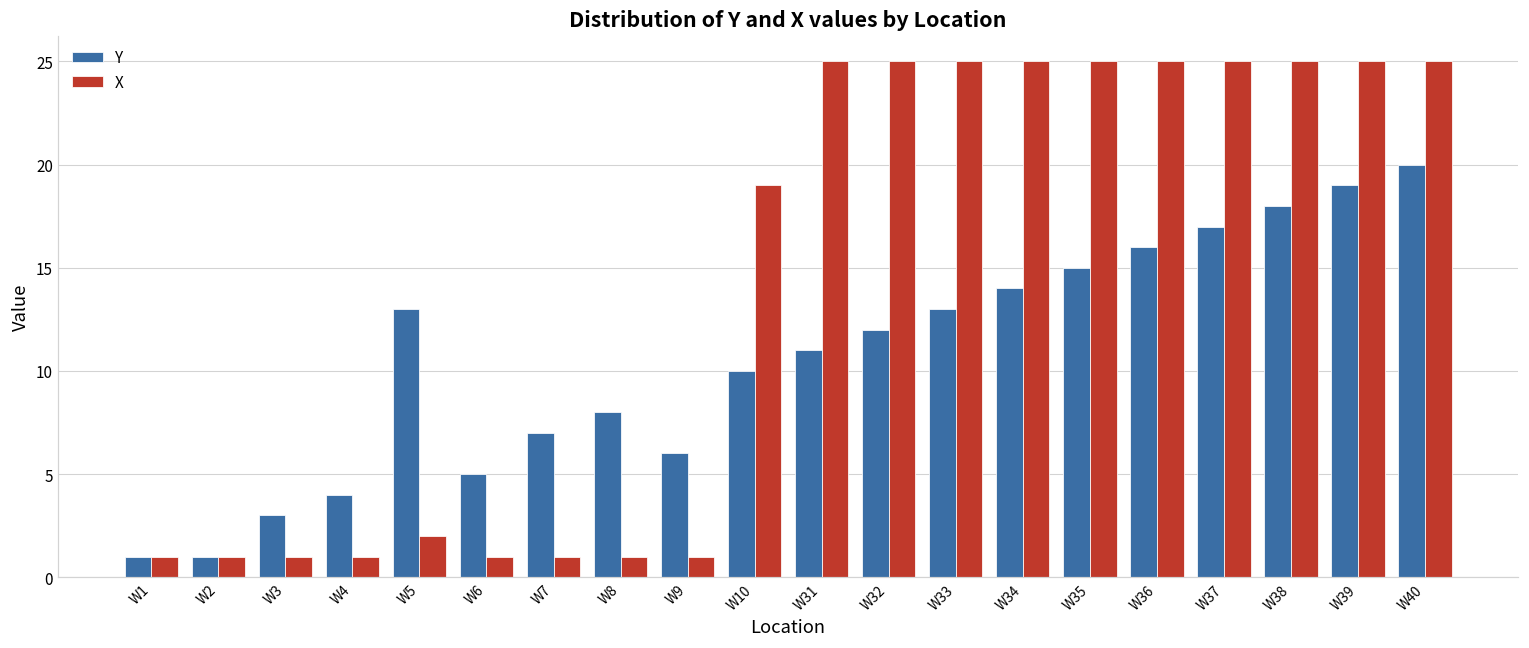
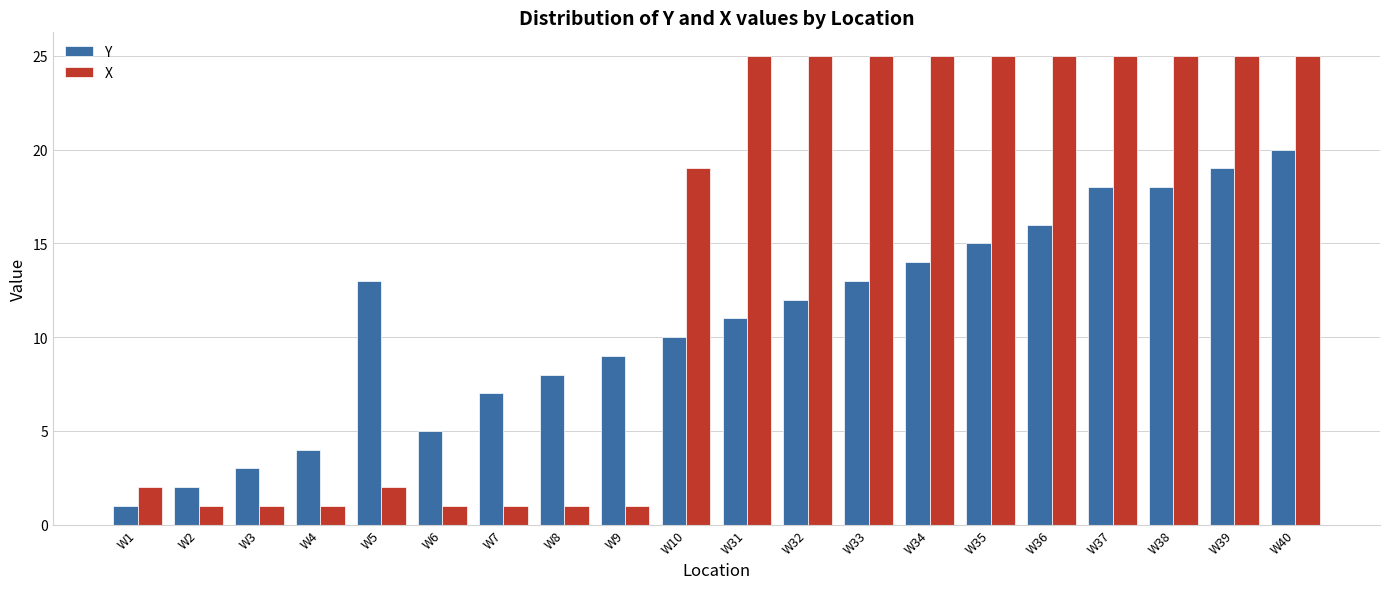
X, W1: 1 -> 2
Y, W2: 1 -> 2
Y, W9: 6 -> 9
Y, W37: 17 -> 18
